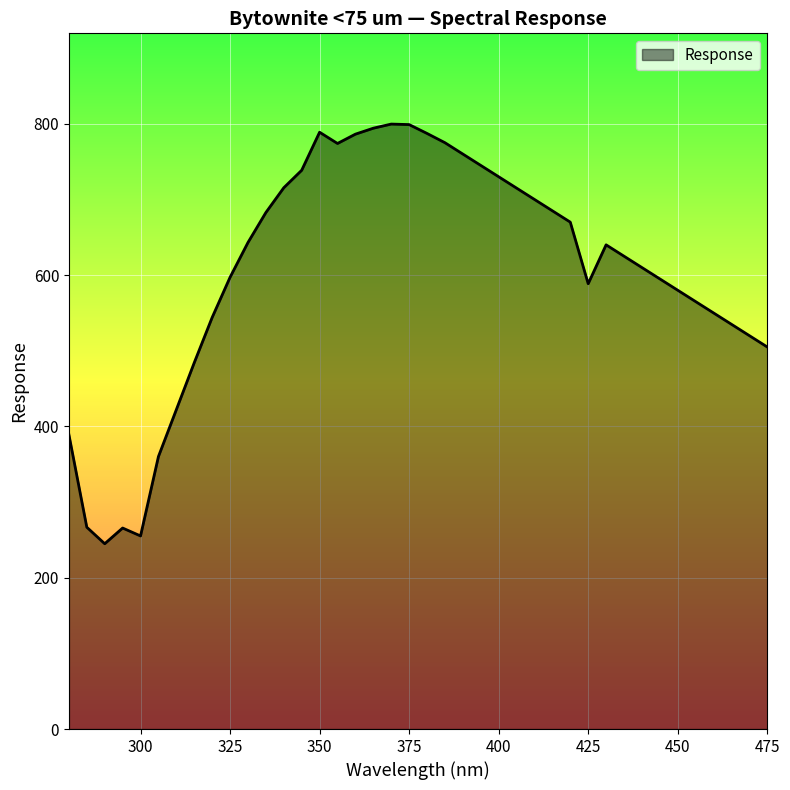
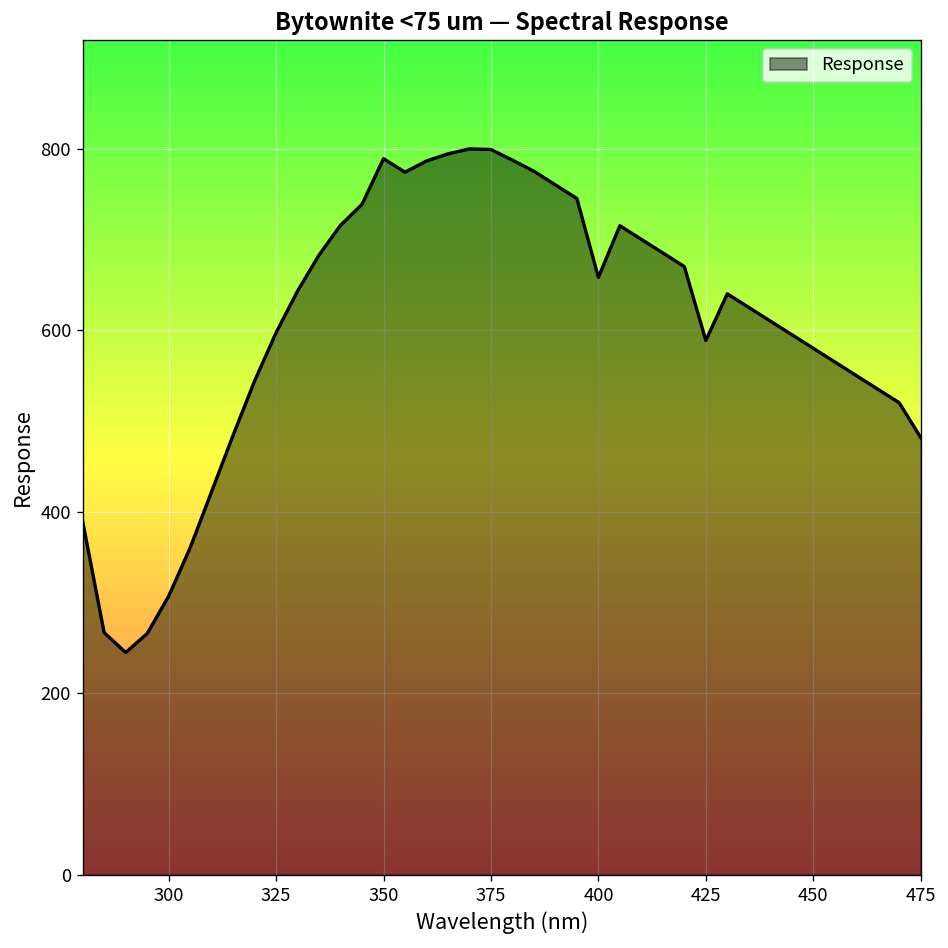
300: 260 -> 310
400: 730 -> 660
475: 510 -> 480
